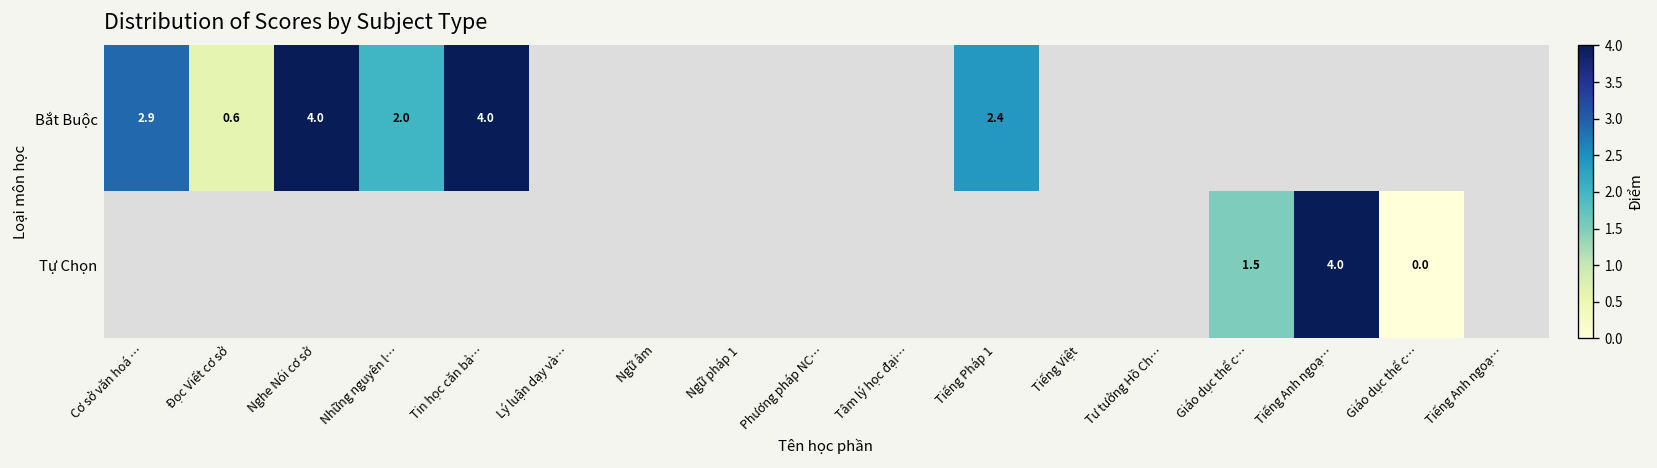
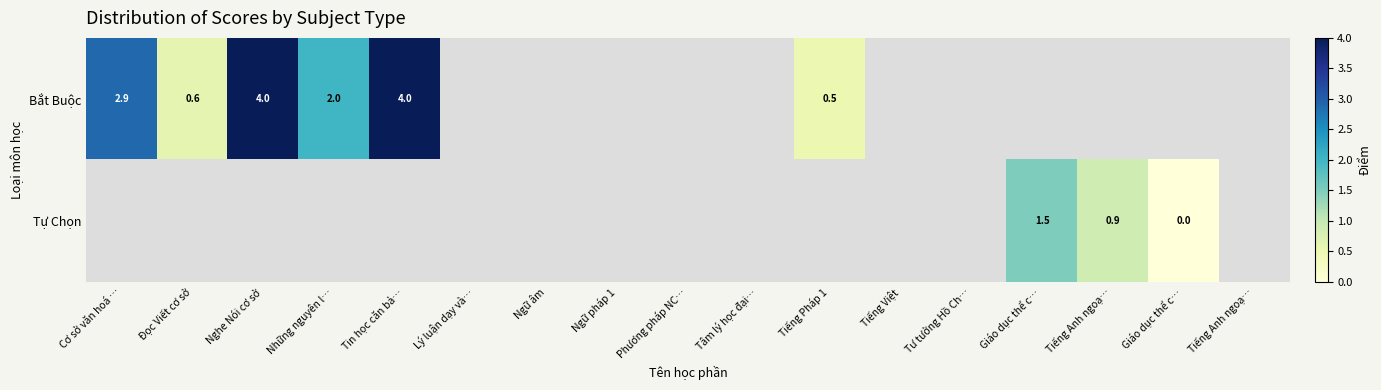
Bắt Buộc, Tiếng Pháp 1: 2.4 -> 0.5
Tự Chọn, Tiếng Anh ngoạ…: 4.0 -> 0.9
